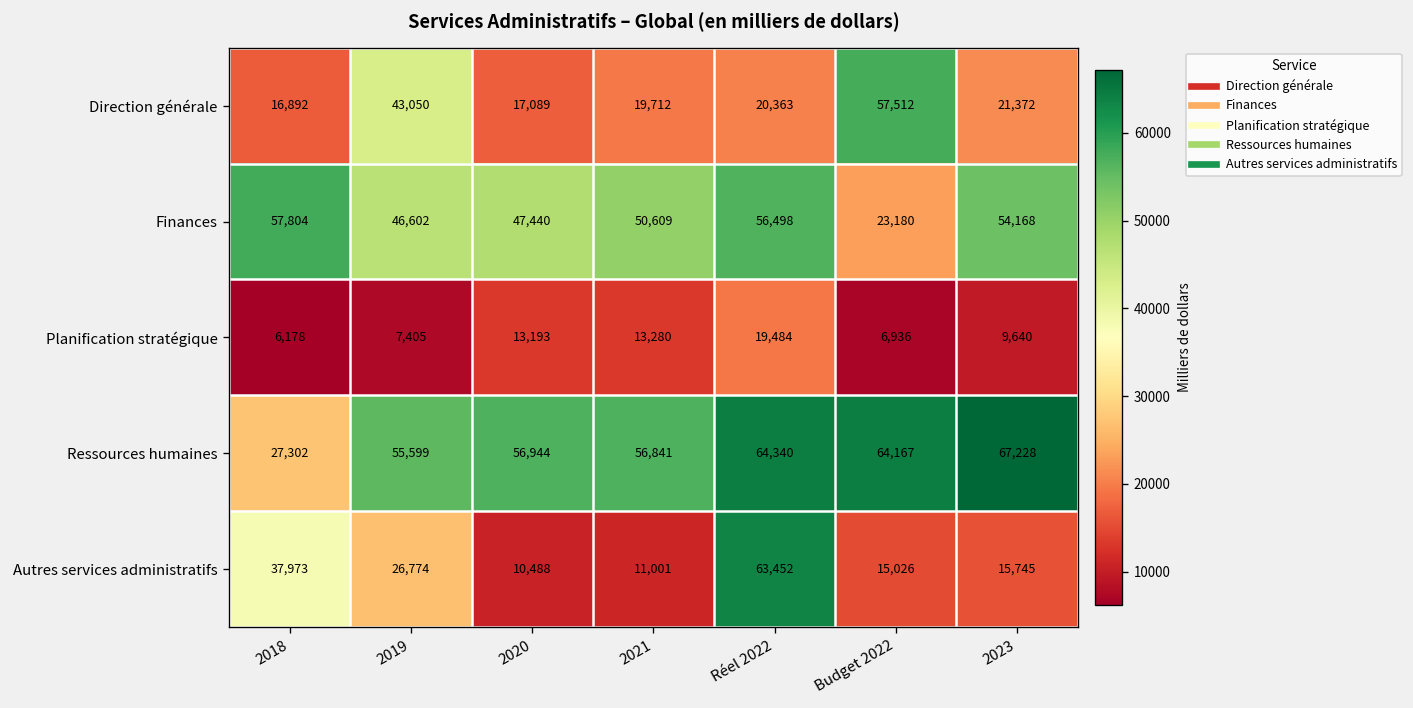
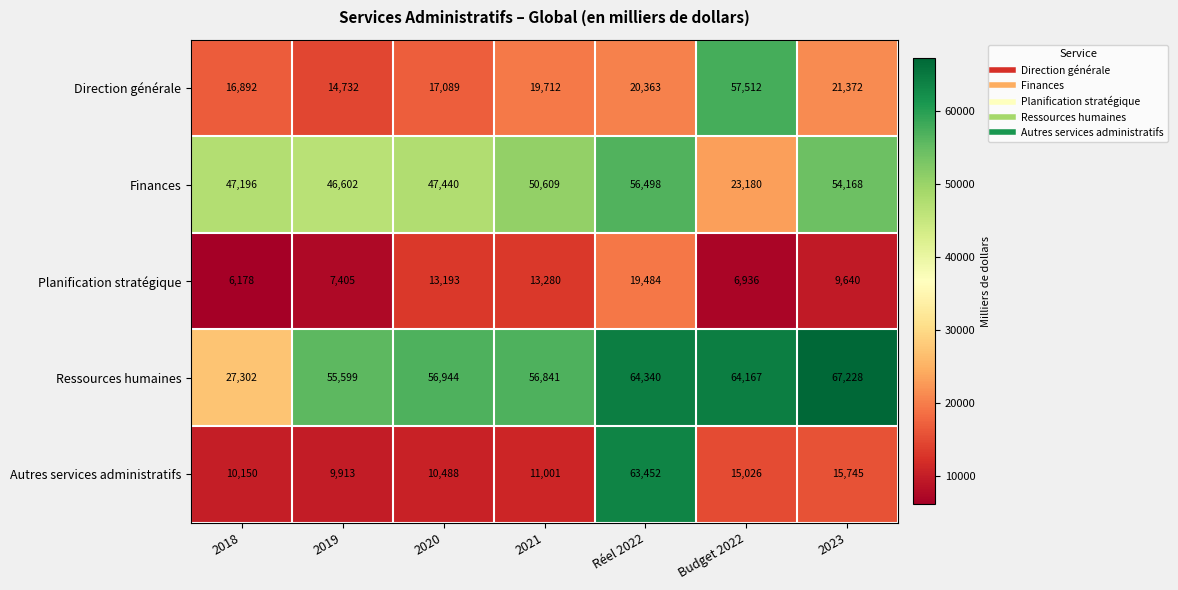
Direction générale, 2019: 43,050 -> 14,732
Finances, 2018: 57,804 -> 47,196
Autres services administratifs, 2018: 37,973 -> 10,150
Autres services administratifs, 2019: 26,774 -> 9,913
